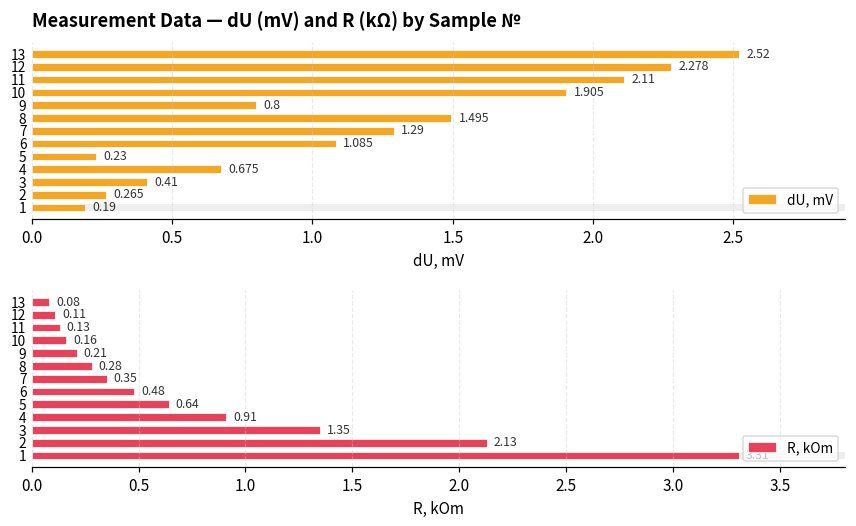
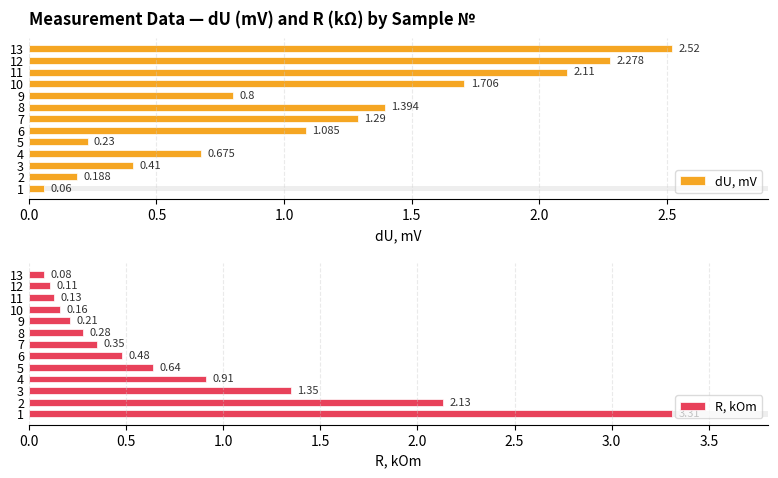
Measurement Data — dU (mV) and R (kΩ) by Sample №, dU, mV, 10: 1.905 -> 1.706
Measurement Data — dU (mV) and R (kΩ) by Sample №, dU, mV, 8: 1.495 -> 1.394
Measurement Data — dU (mV) and R (kΩ) by Sample №, dU, mV, 2: 0.265 -> 0.188
Measurement Data — dU (mV) and R (kΩ) by Sample №, dU, mV, 1: 0.19 -> 0.06
